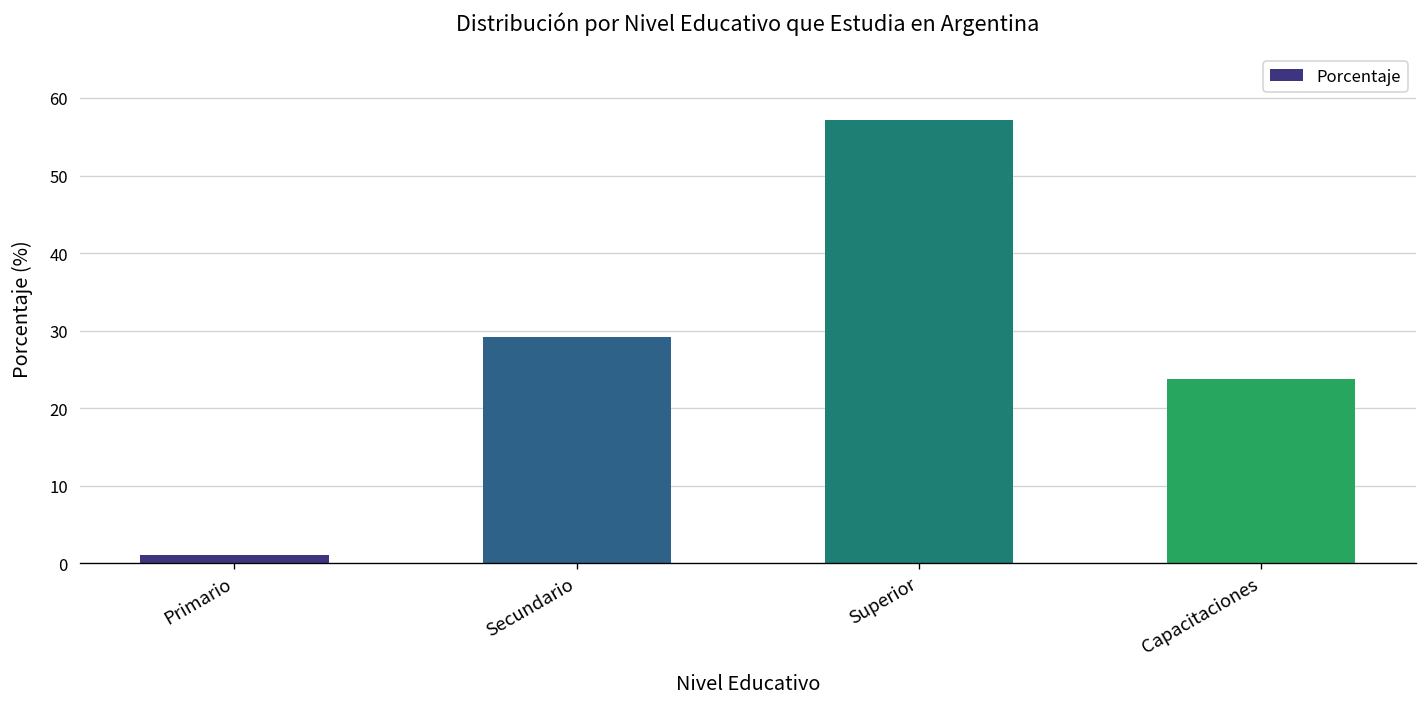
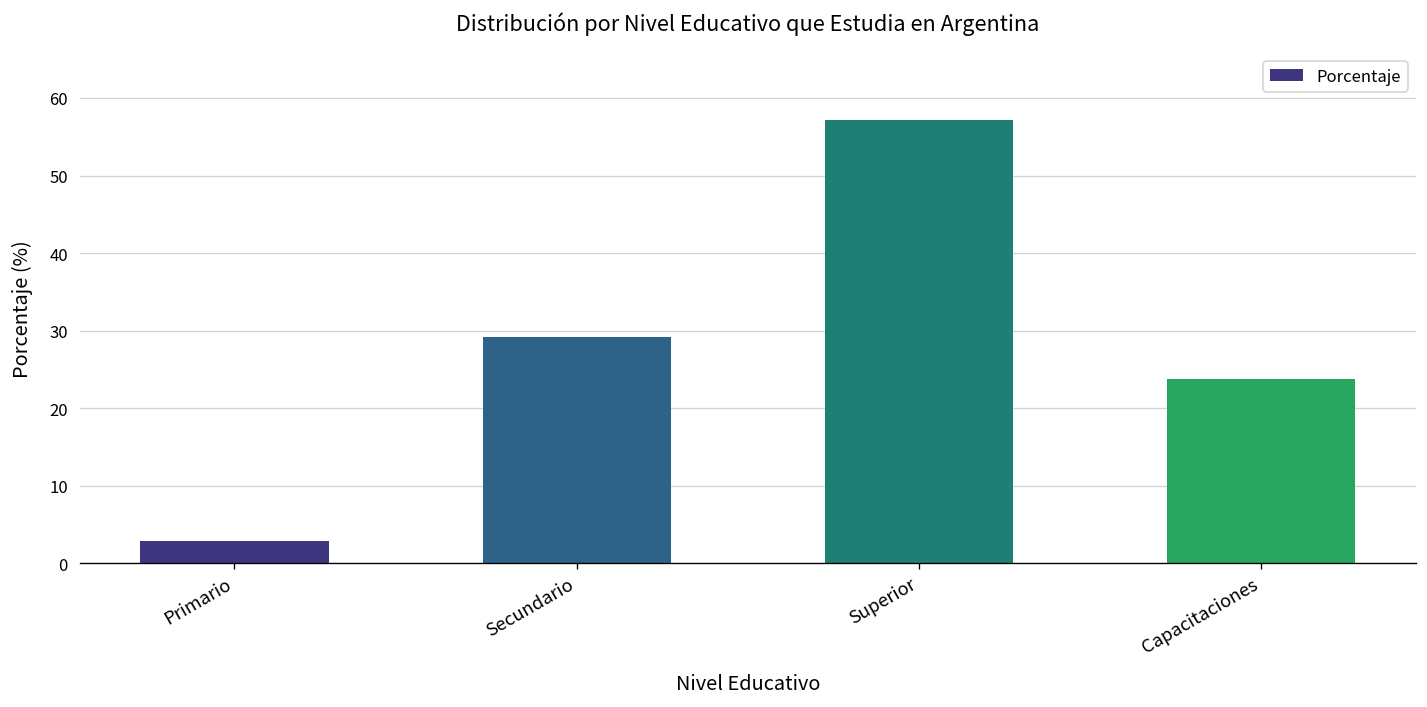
Primario: 1 -> 3
